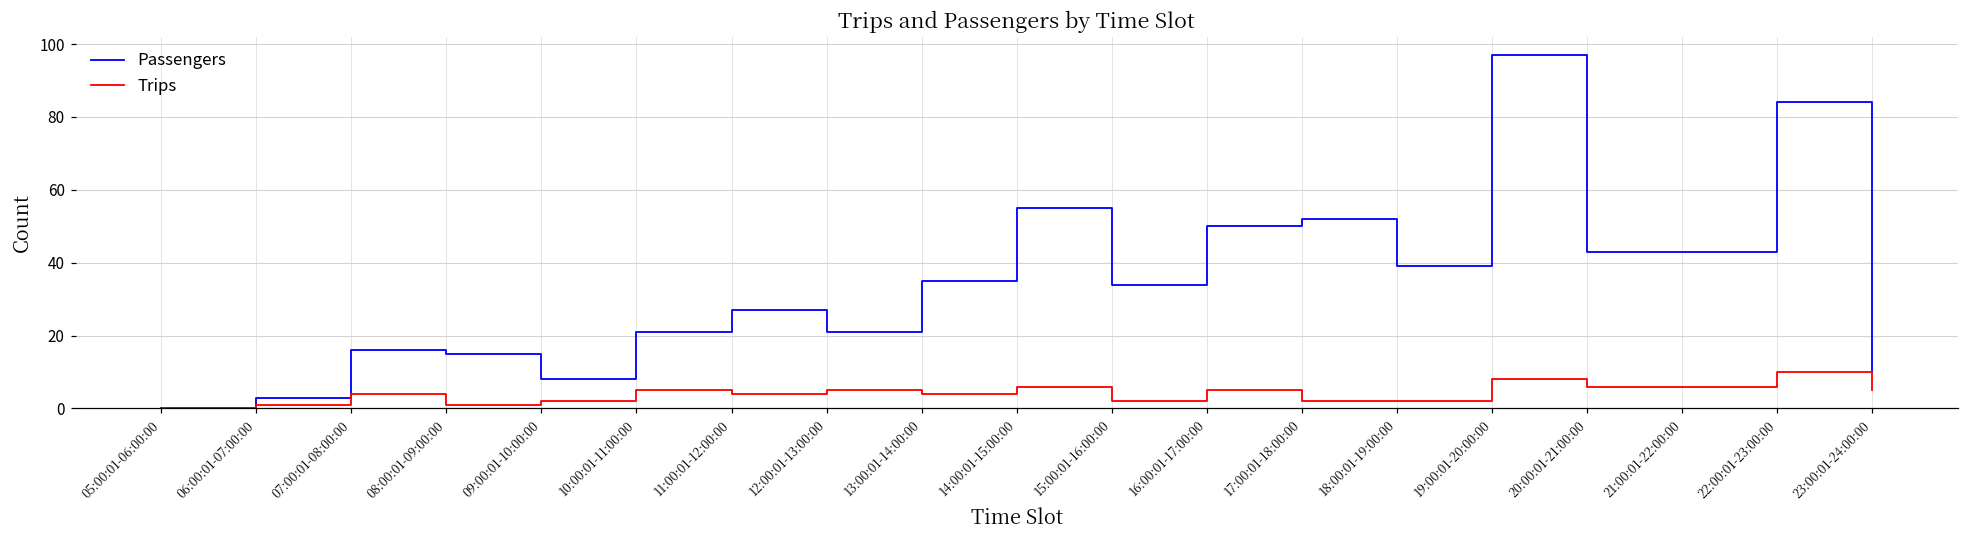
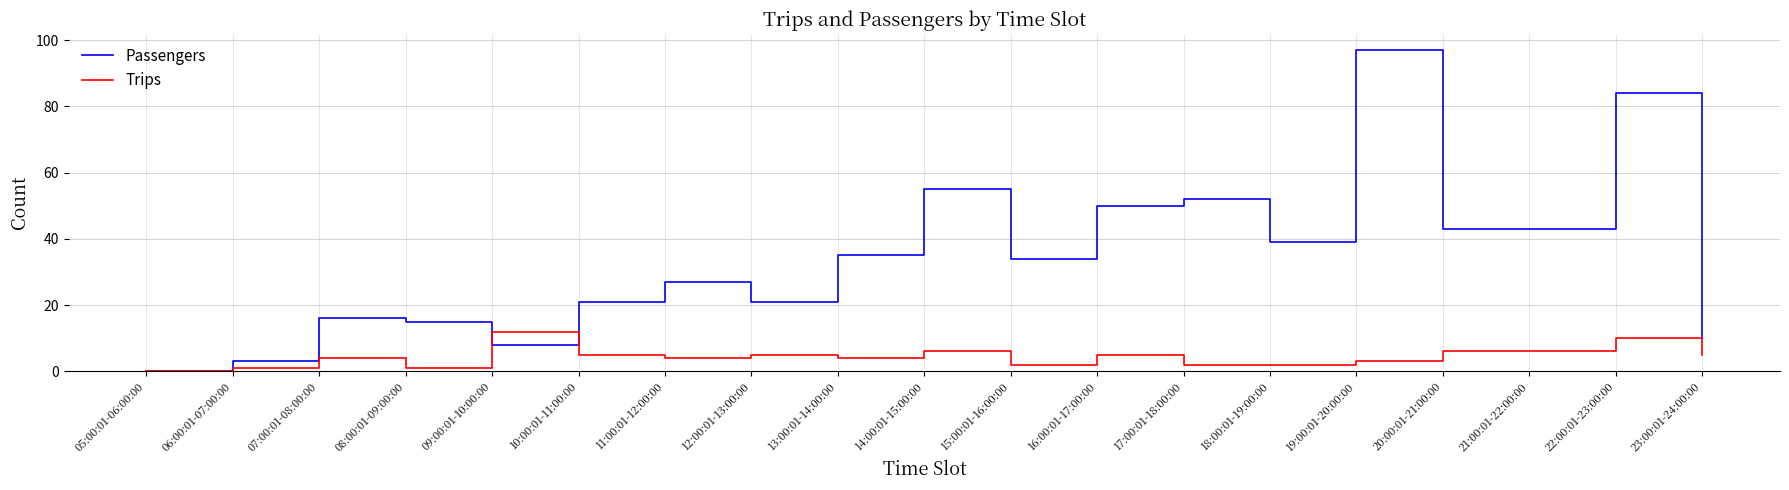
Trips, 09:00:01-10:00:00: 2 -> 12
Trips, 19:00:01-20:00:00: 8 -> 3
